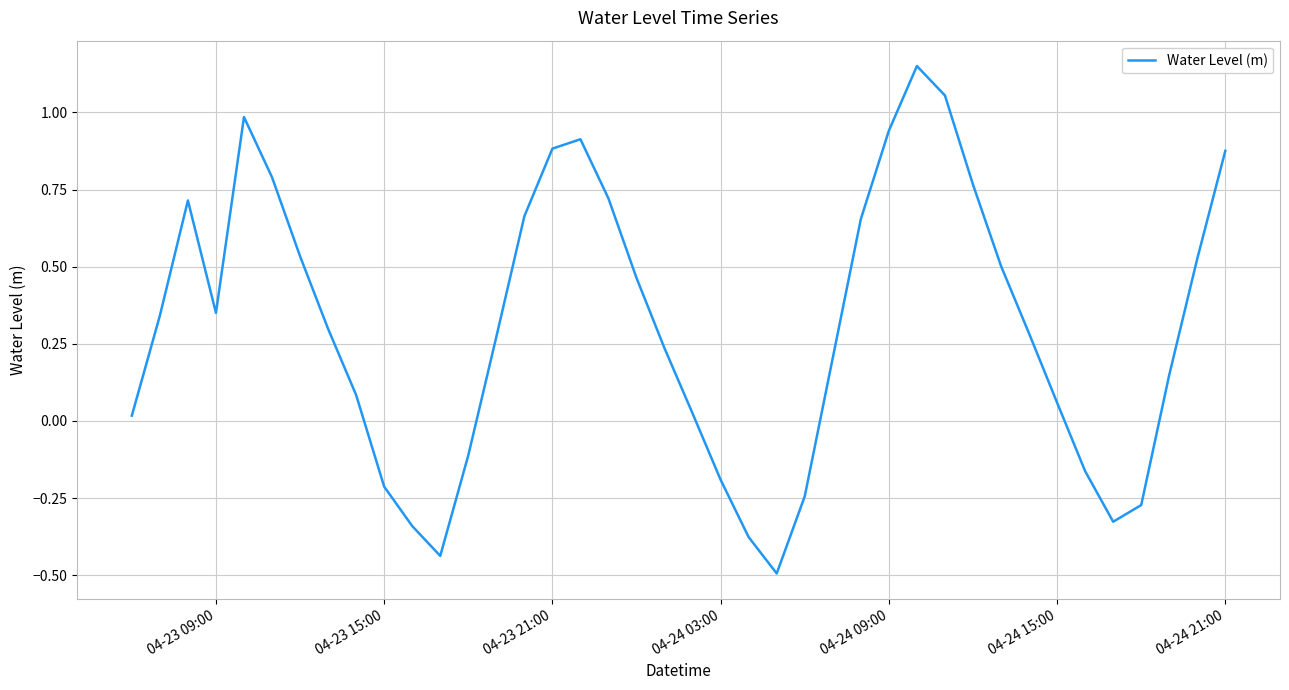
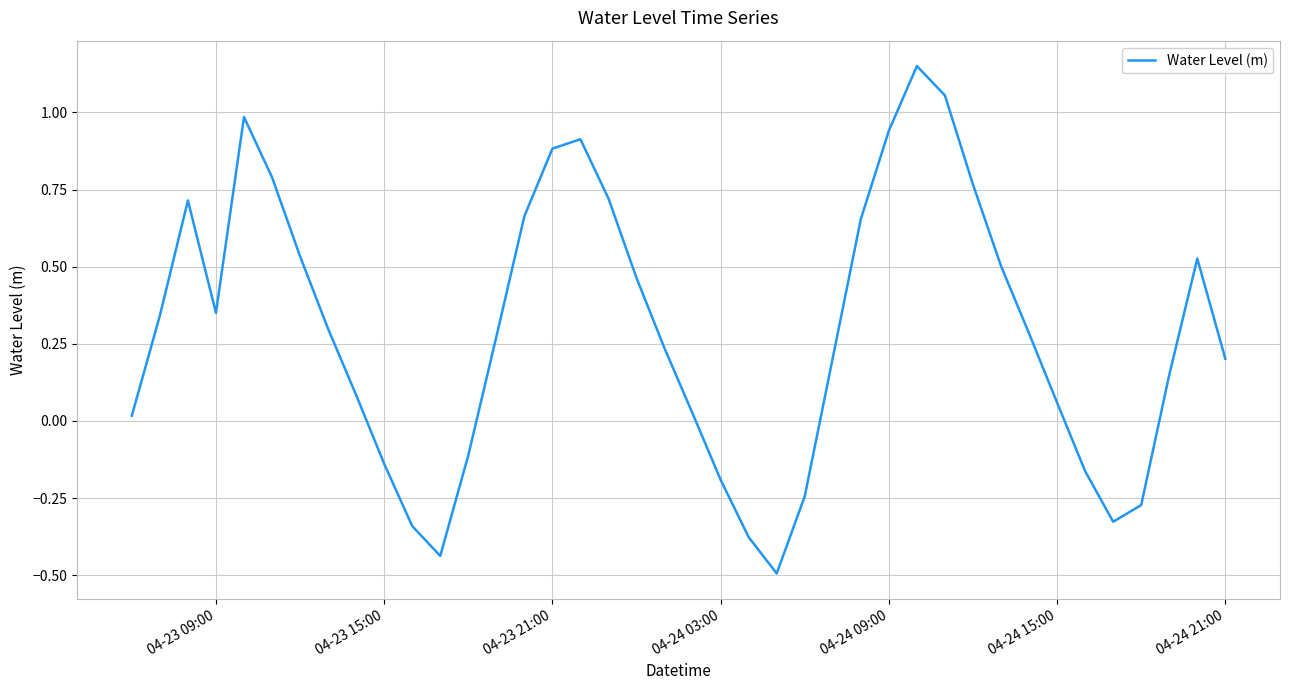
04-23 15:00: -0.21 -> -0.14
04-24 21:00: 0.88 -> 0.20
